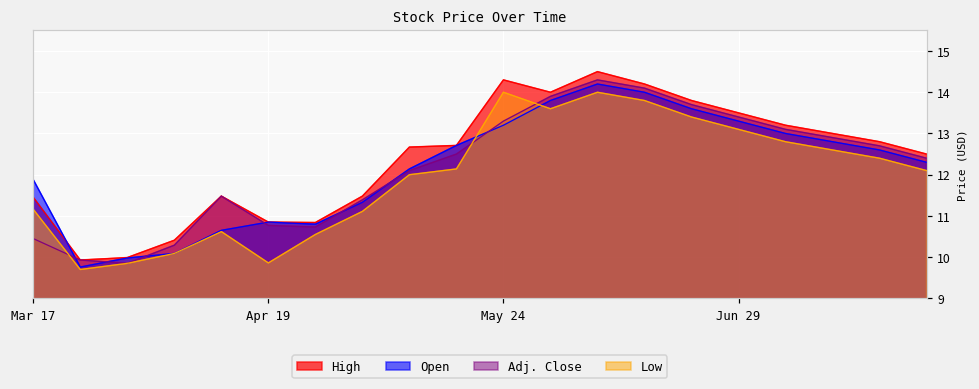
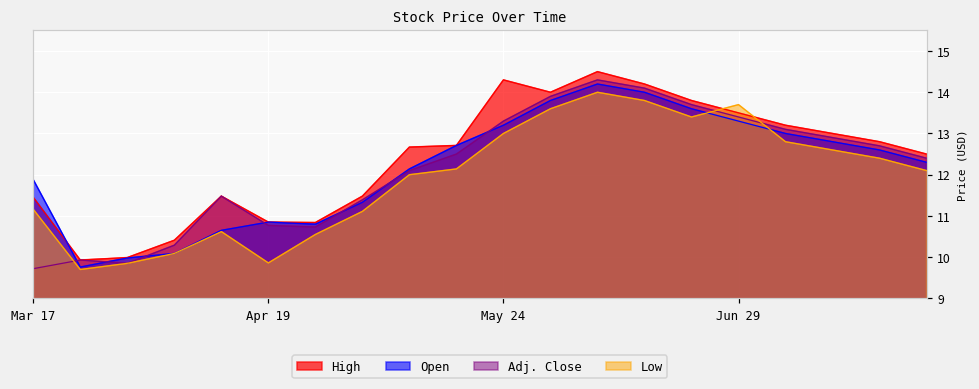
Adj. Close, Mar 17: 10.5 -> 9.7
Low, May 24: 14 -> 13
Low, Jun 29: 13.1 -> 13.7
